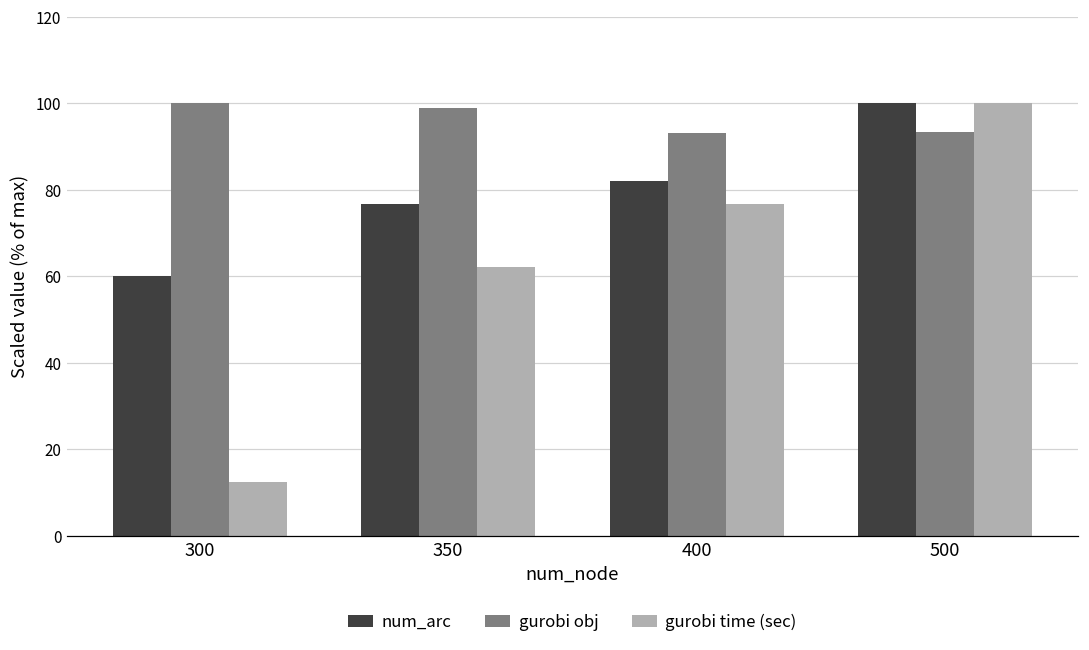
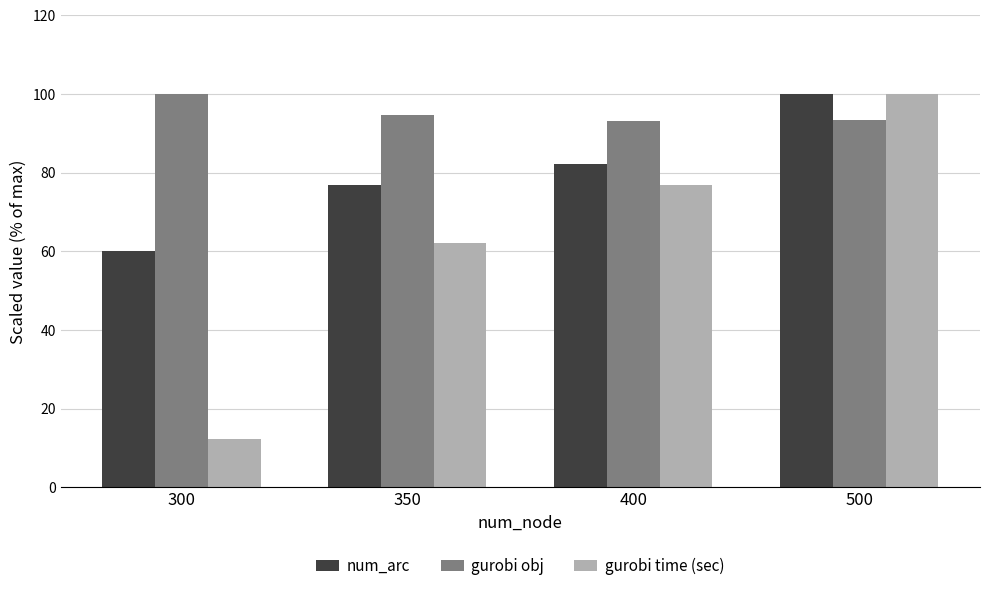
gurobi obj, 350: 99 -> 95
